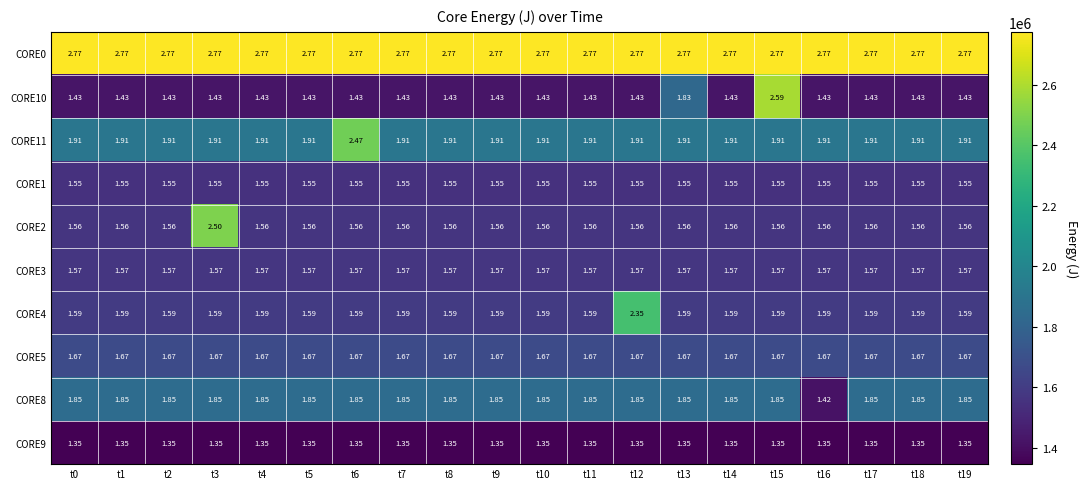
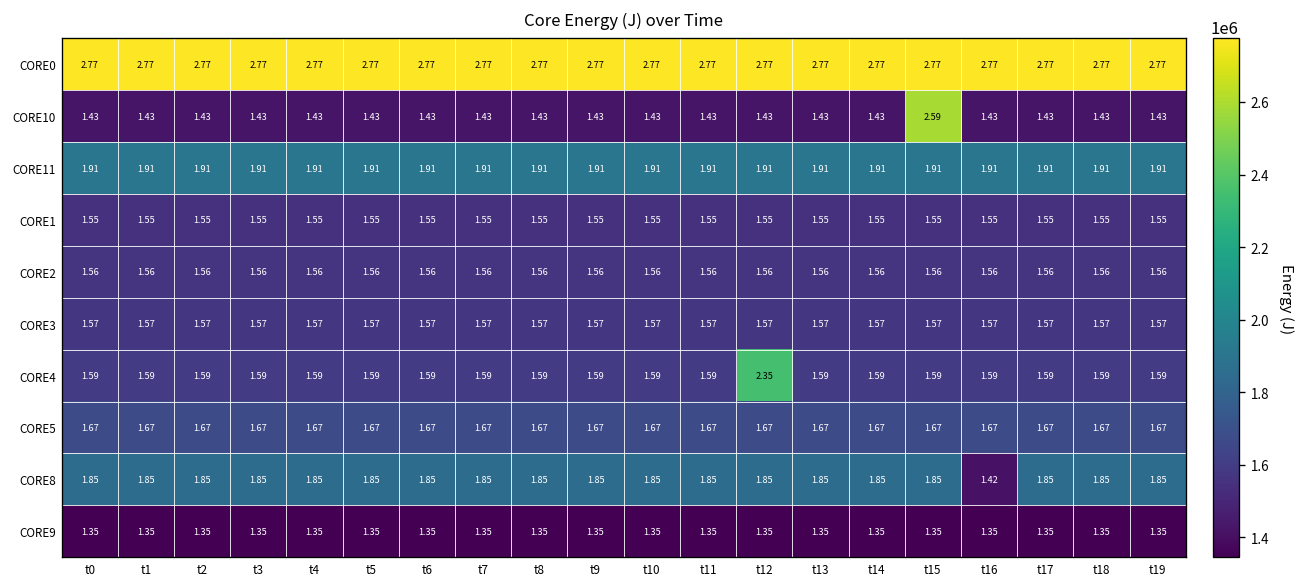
CORE10, t13: 1.83 -> 1.43
CORE11, t6: 2.47 -> 1.91
CORE2, t3: 2.50 -> 1.56
